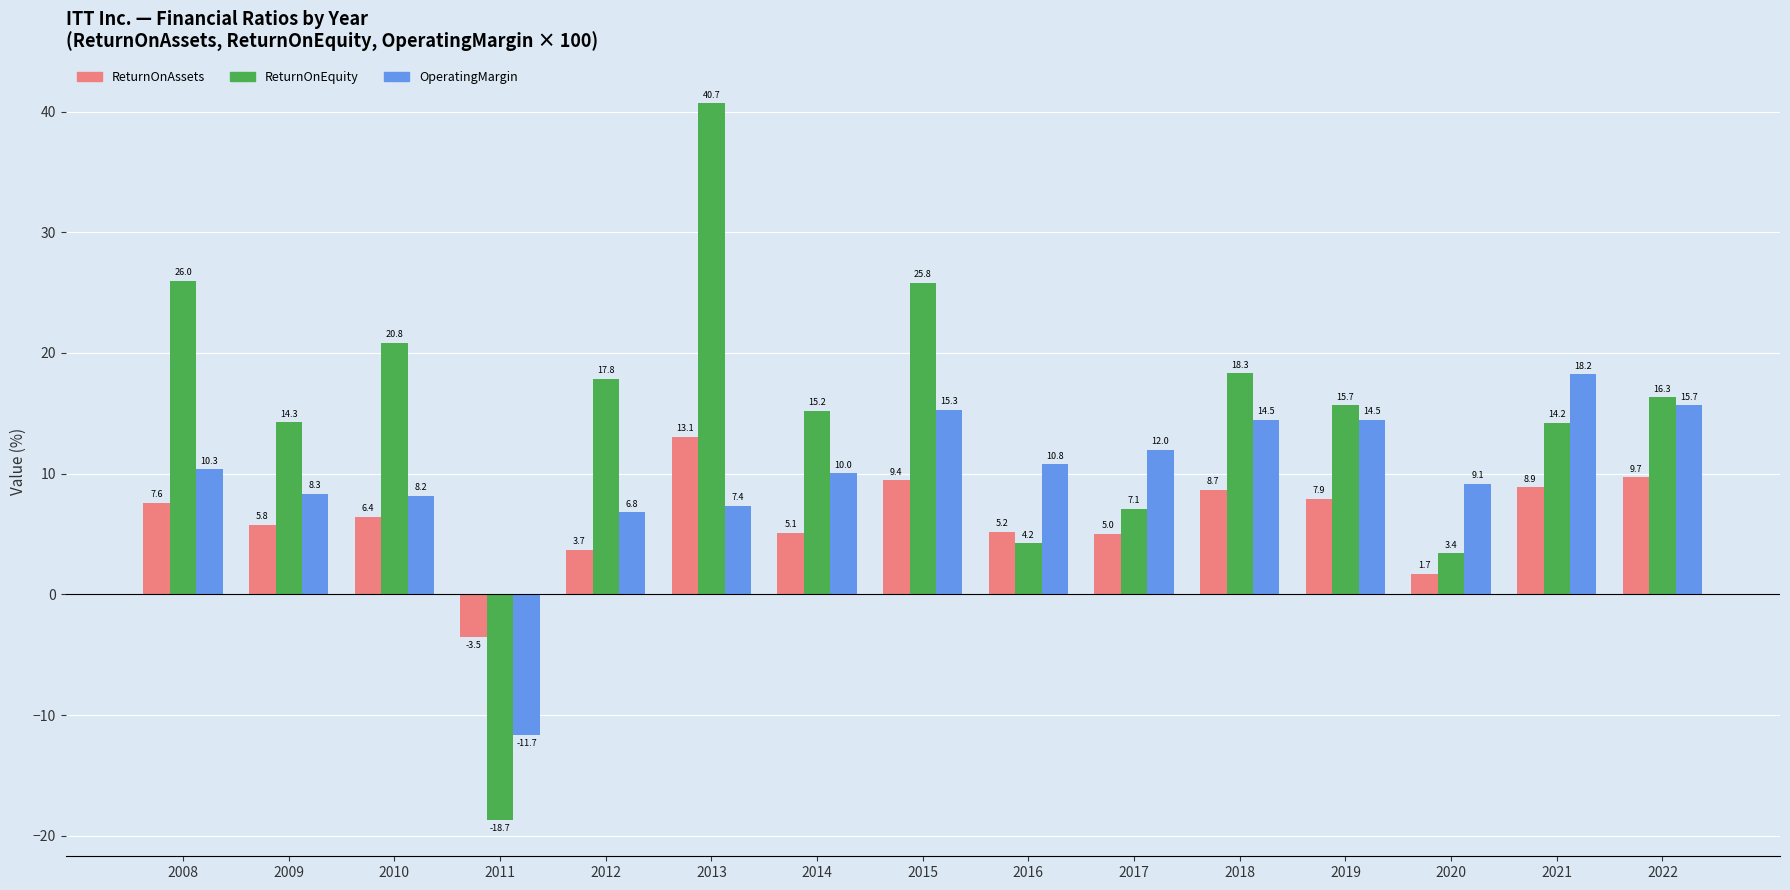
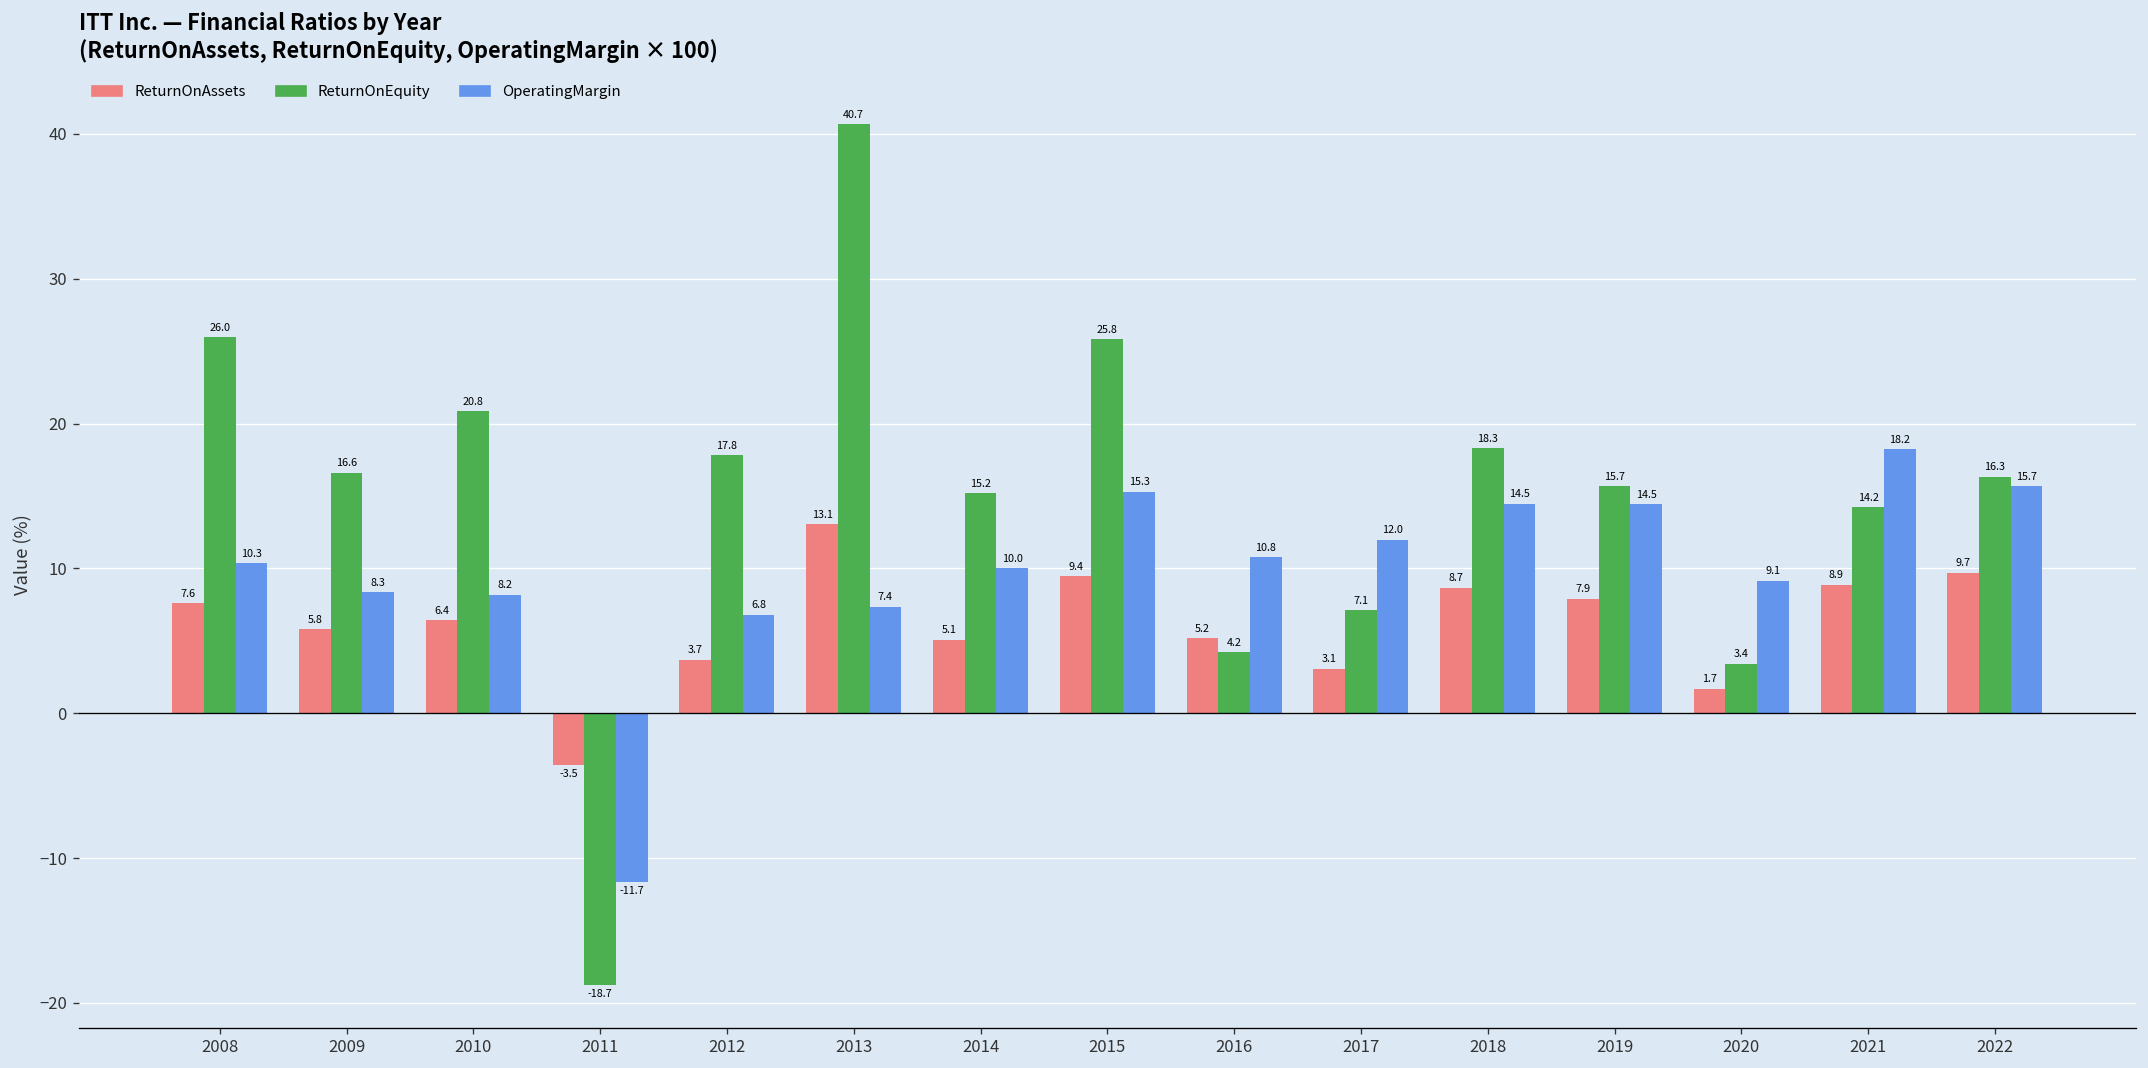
ReturnOnEquity, 2009: 14.3 -> 16.6
ReturnOnAssets, 2017: 5.0 -> 3.1
